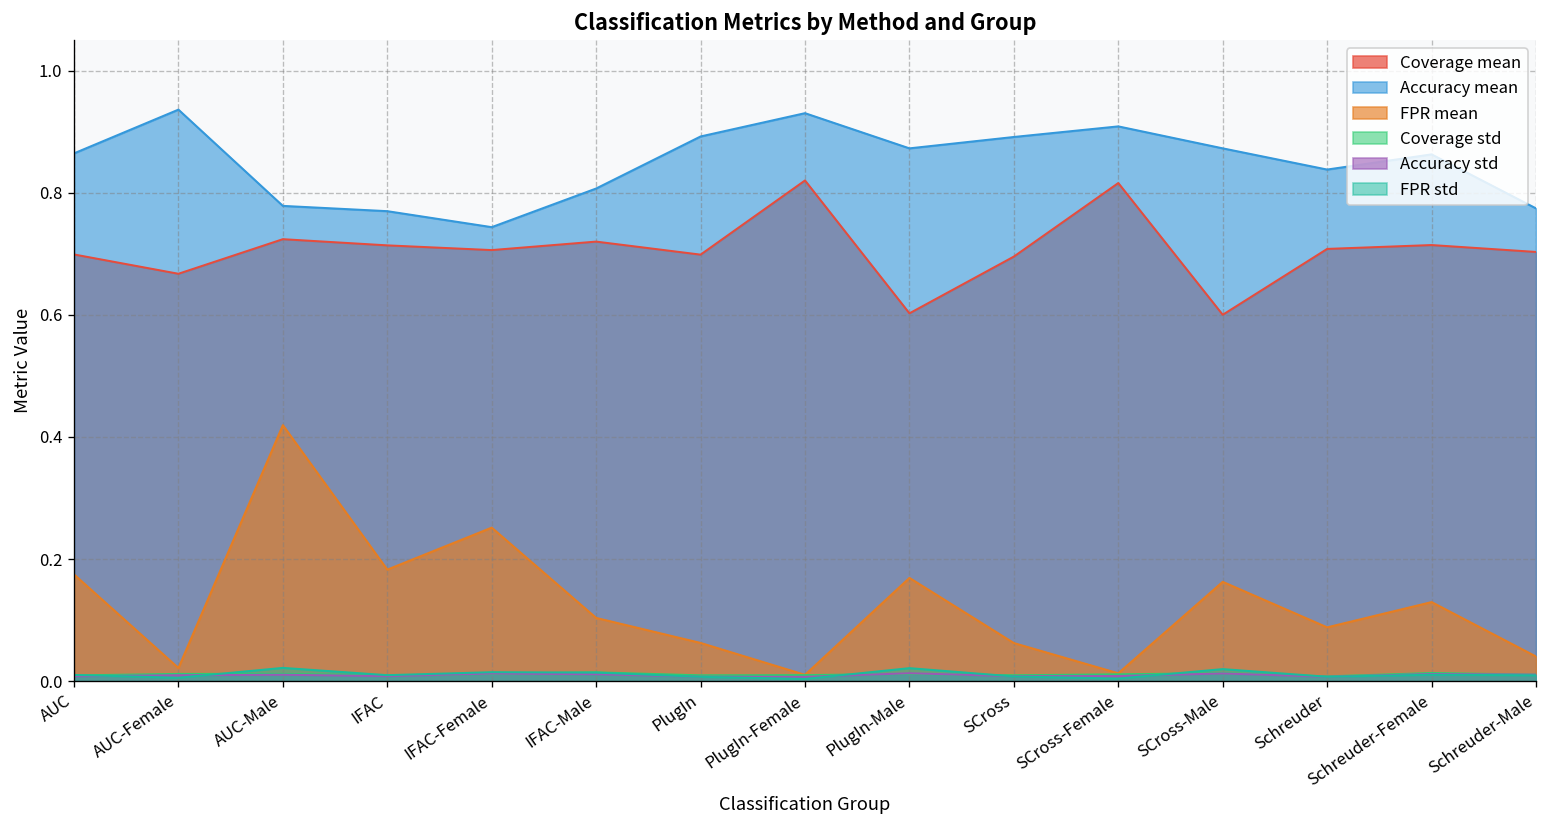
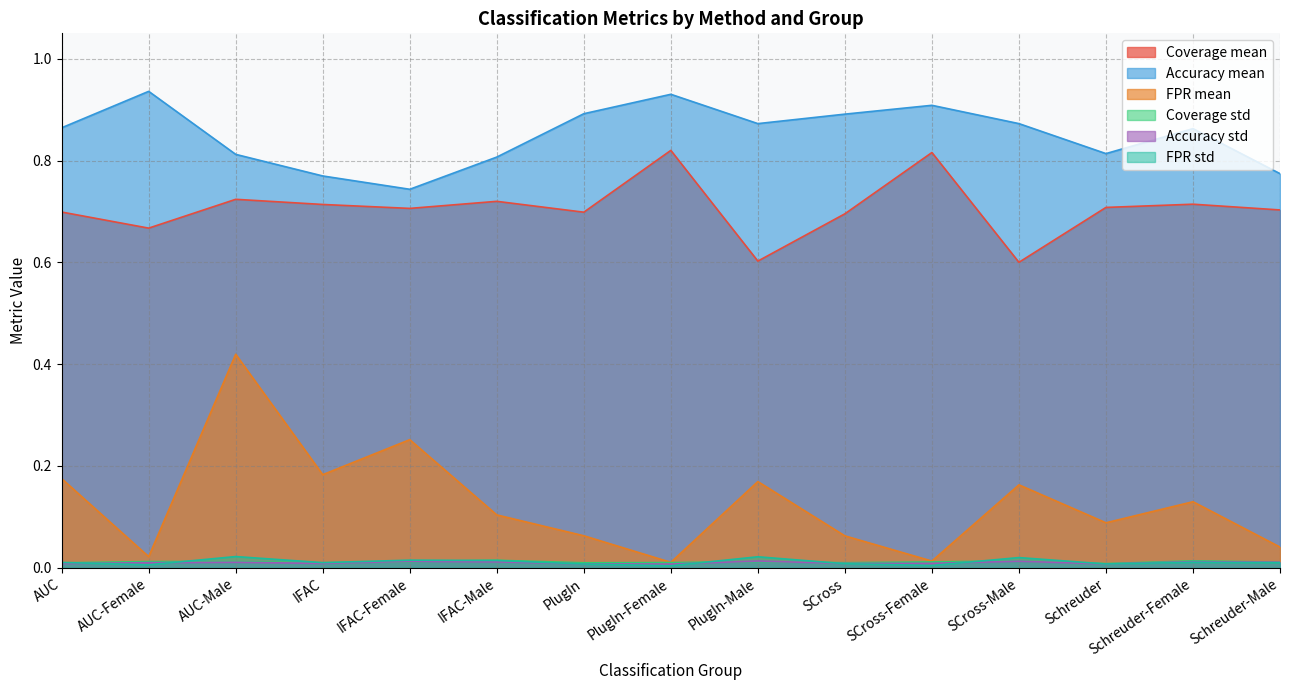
Accuracy mean, AUC-Male: 0.78 -> 0.81
Accuracy mean, Schreuder: 0.84 -> 0.81
